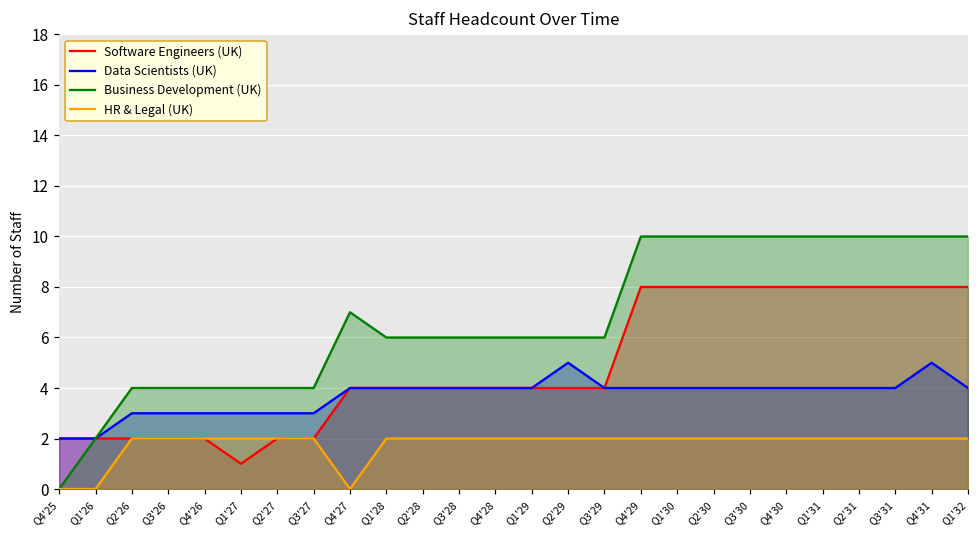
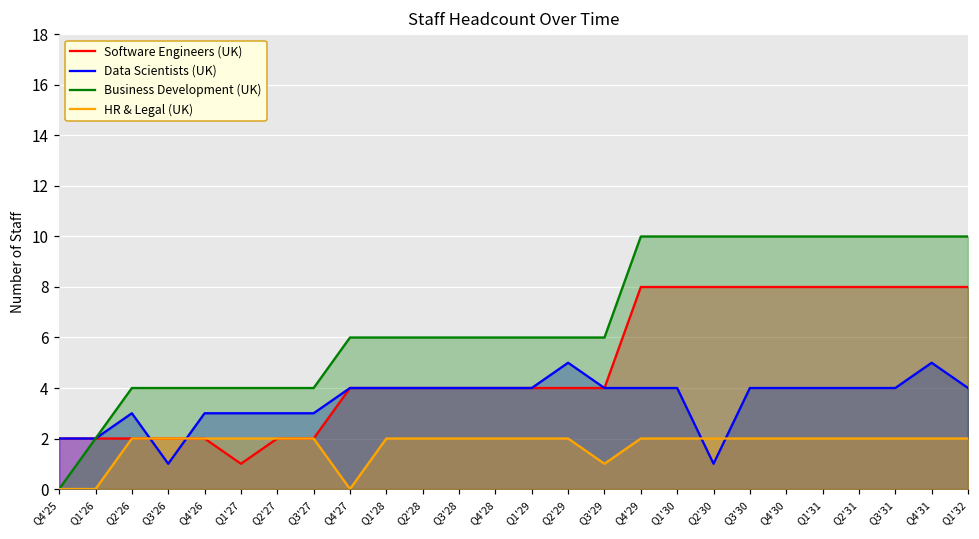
Data Scientists (UK), Q3'26: 3 -> 1
Business Development (UK), Q4'27: 7 -> 6
HR & Legal (UK), Q3'29: 2 -> 1
Data Scientists (UK), Q2'30: 4 -> 1
